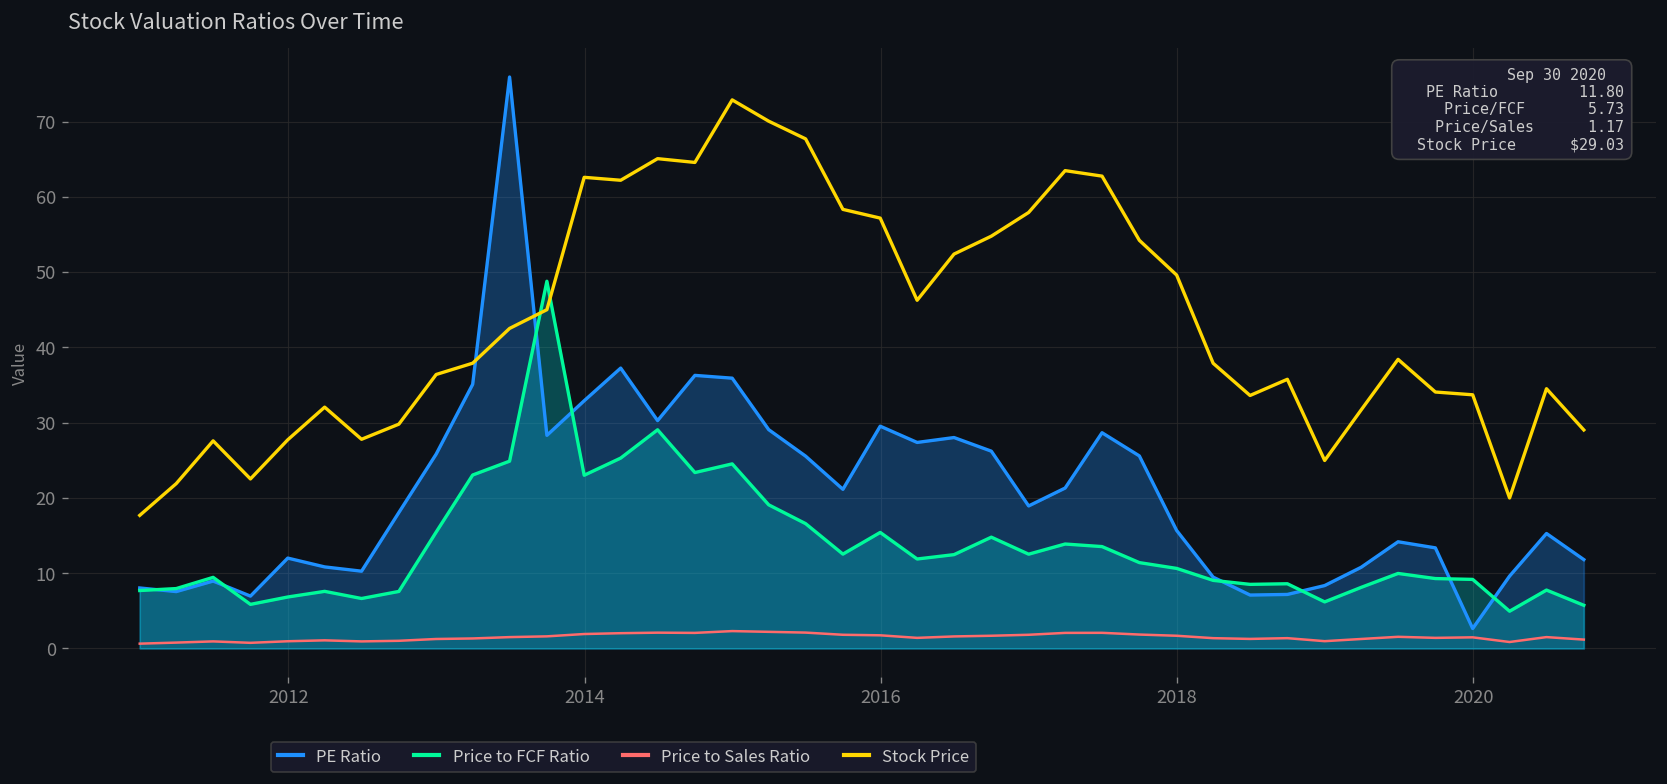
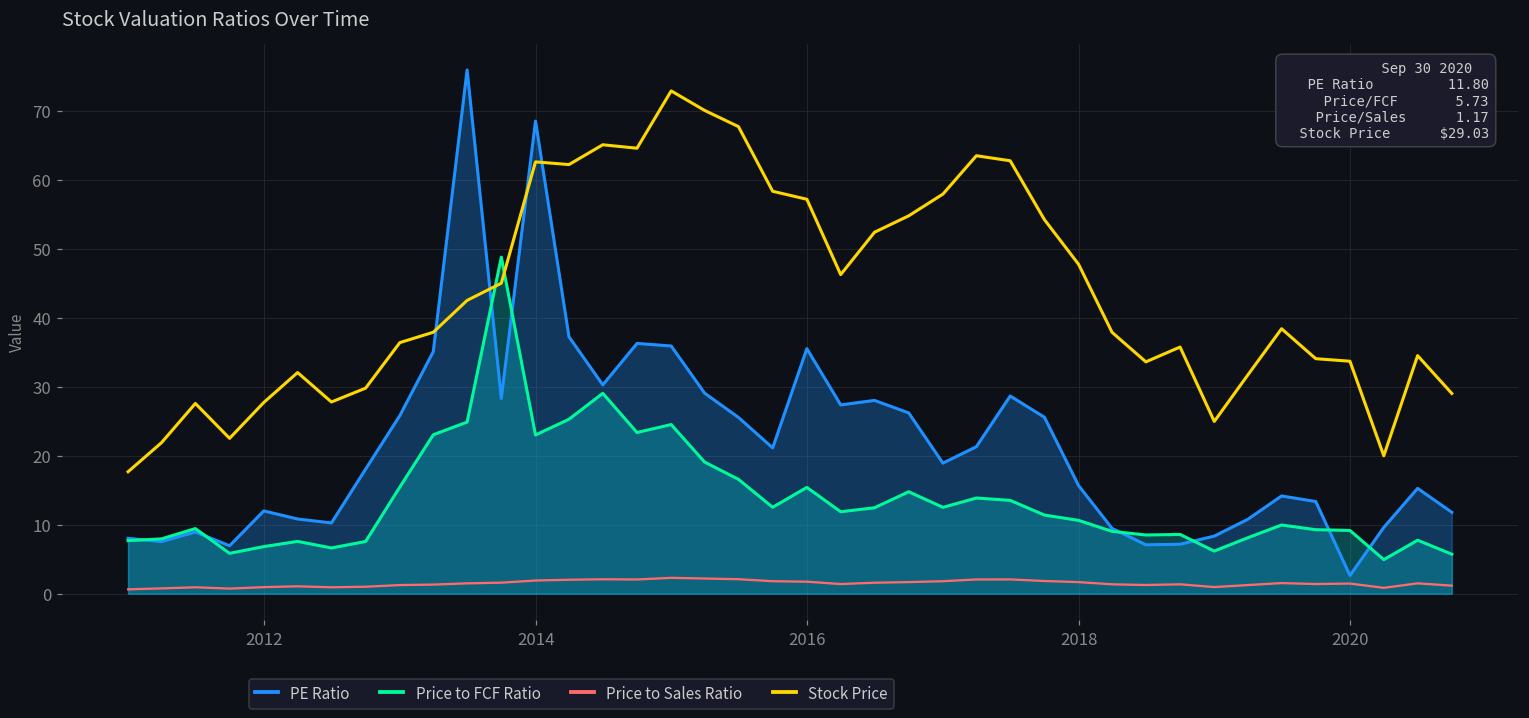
PE Ratio, 2014: 33 -> 69
PE Ratio, 2016: 30 -> 36
Stock Price, 2018: 50 -> 48
